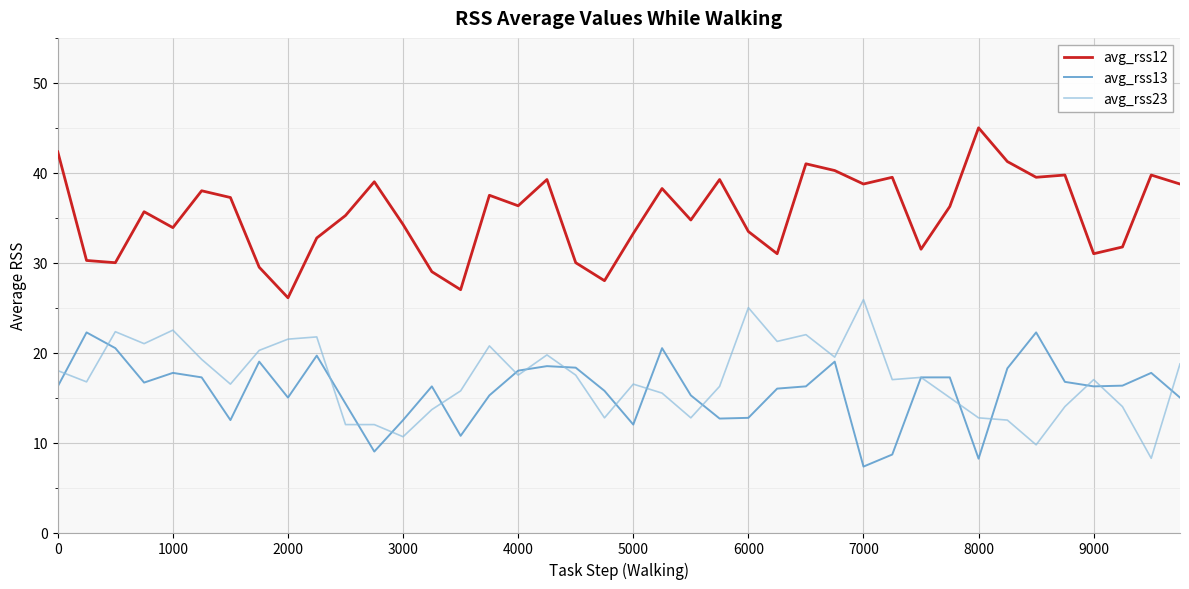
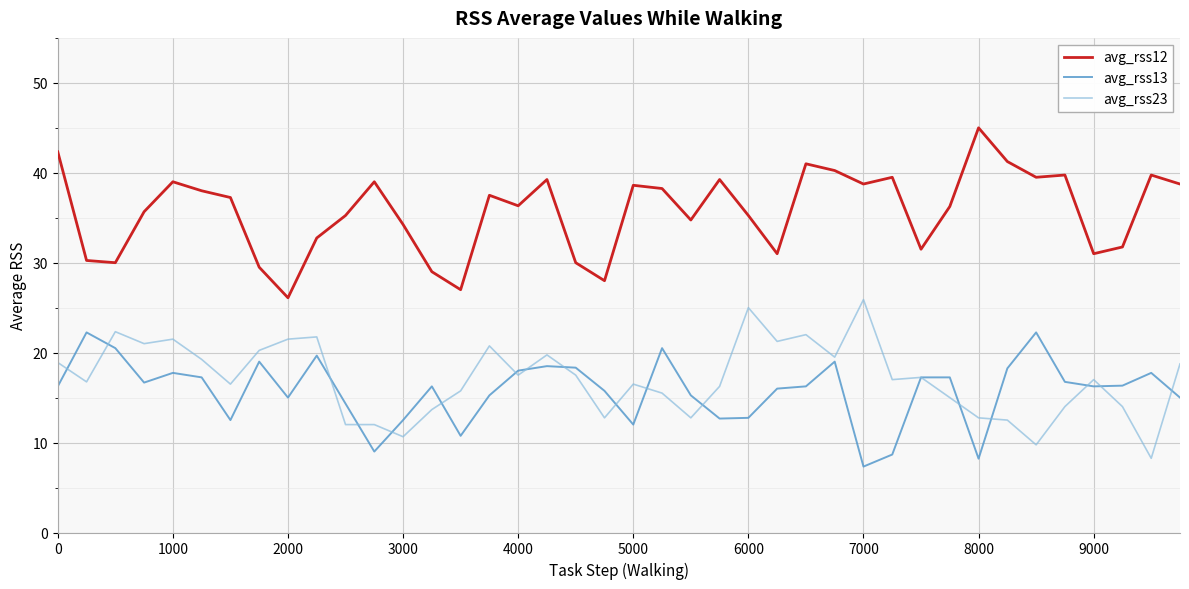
avg_rss23, 0: 18 -> 19
avg_rss12, 1000: 34 -> 39
avg_rss23, 1000: 23 -> 22
avg_rss12, 5000: 33 -> 39
avg_rss12, 6000: 33 -> 35
